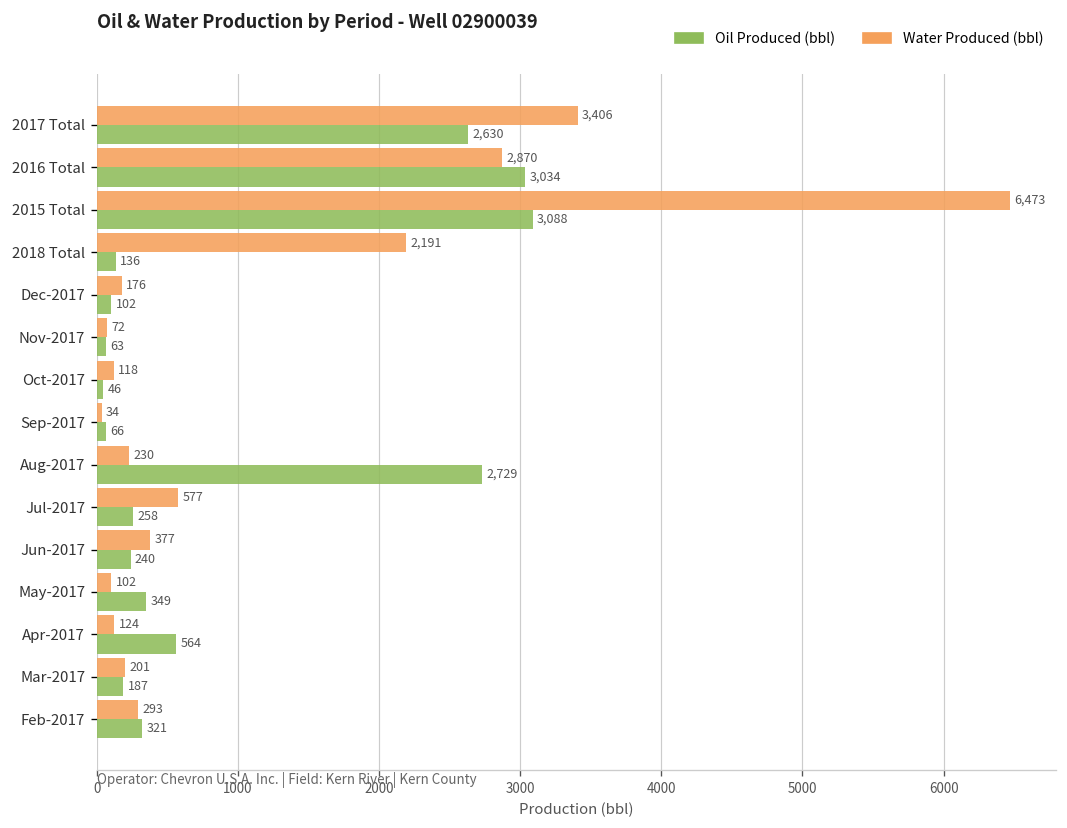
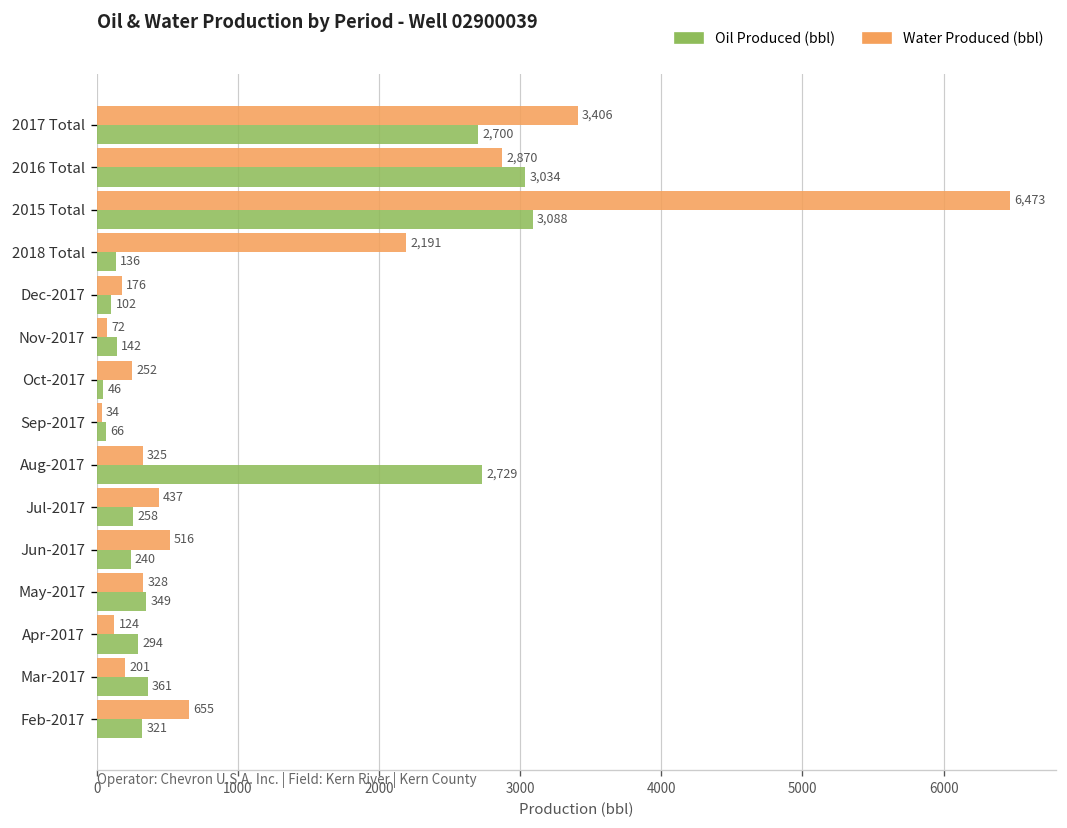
Oil Produced (bbl), 2017 Total: 2,630 -> 2,700
Oil Produced (bbl), Nov-2017: 63 -> 142
Water Produced (bbl), Oct-2017: 118 -> 252
Water Produced (bbl), Aug-2017: 230 -> 325
Water Produced (bbl), Jul-2017: 577 -> 437
Water Produced (bbl), Jun-2017: 377 -> 516
Water Produced (bbl), May-2017: 102 -> 328
Oil Produced (bbl), Apr-2017: 564 -> 294
Oil Produced (bbl), Mar-2017: 187 -> 361
Water Produced (bbl), Feb-2017: 293 -> 655
